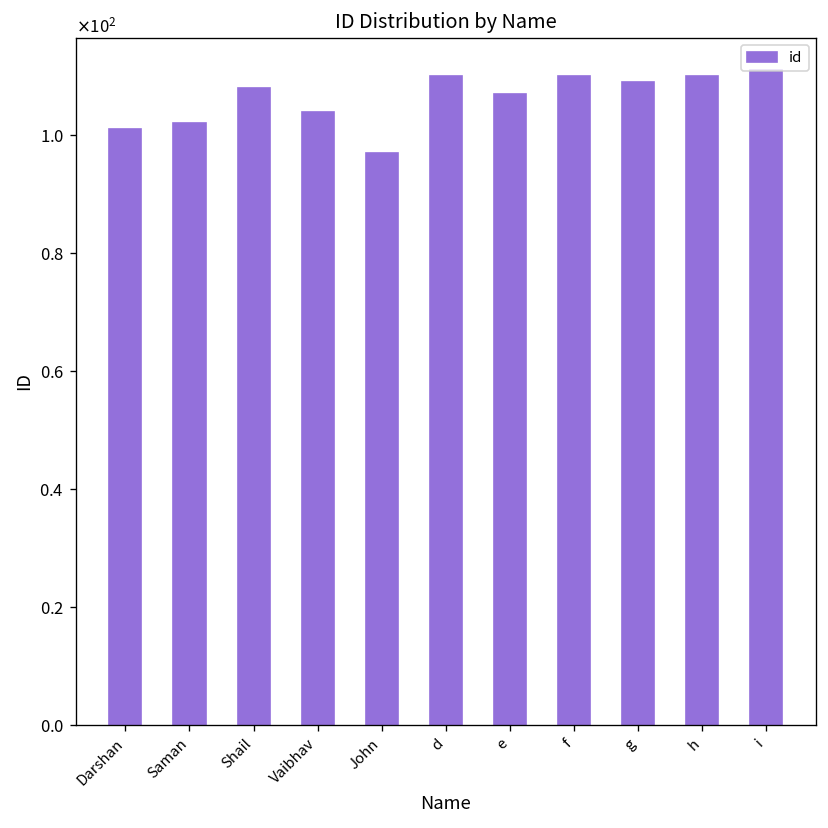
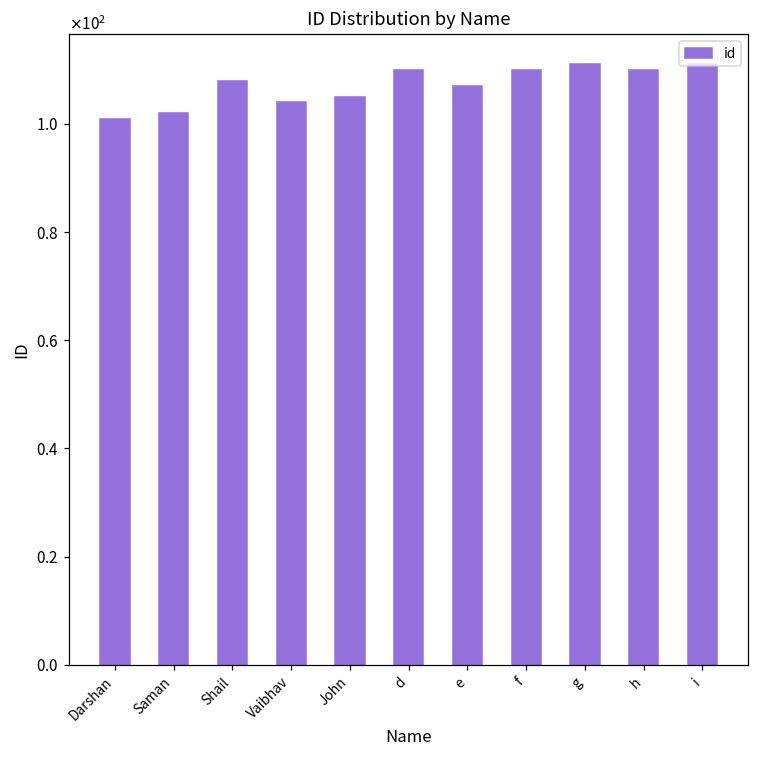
John: 97 -> 105
g: 109 -> 111
